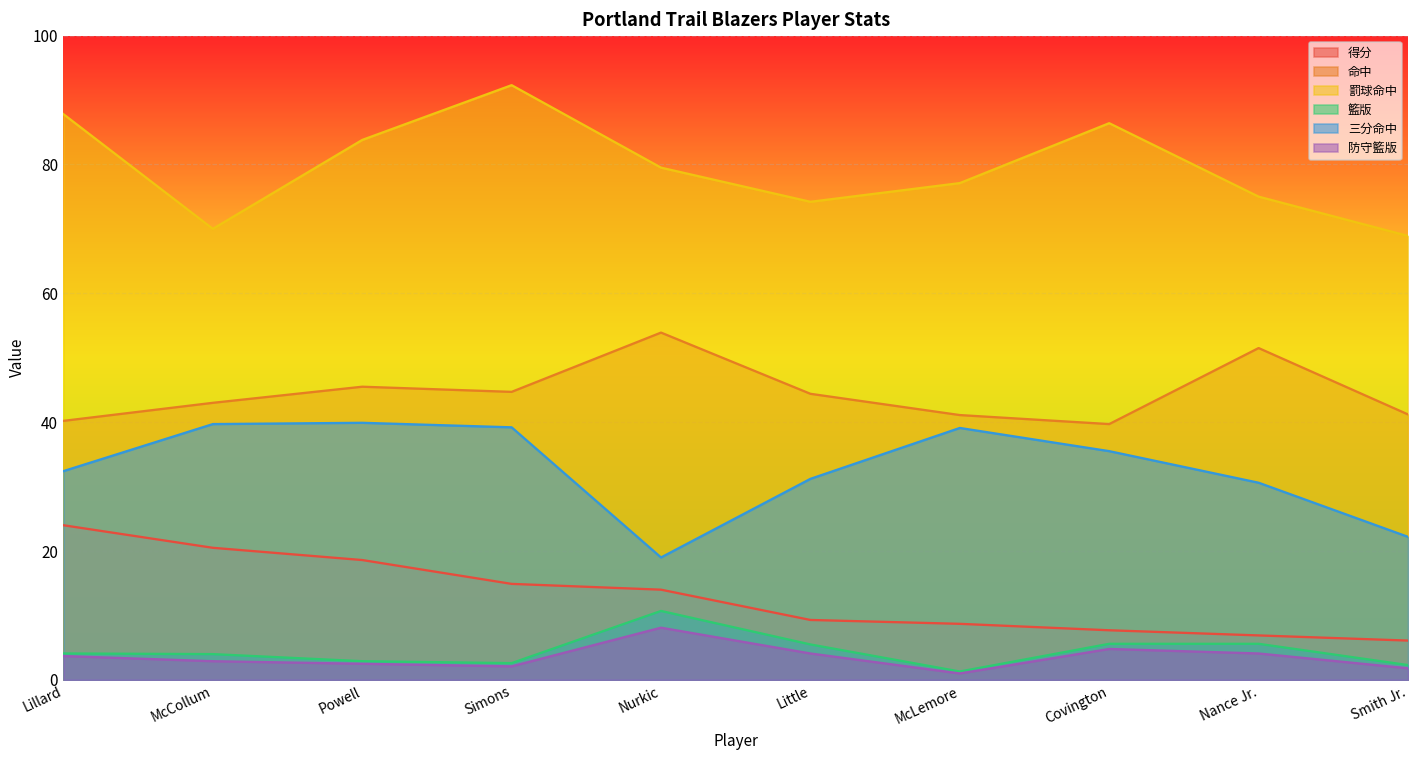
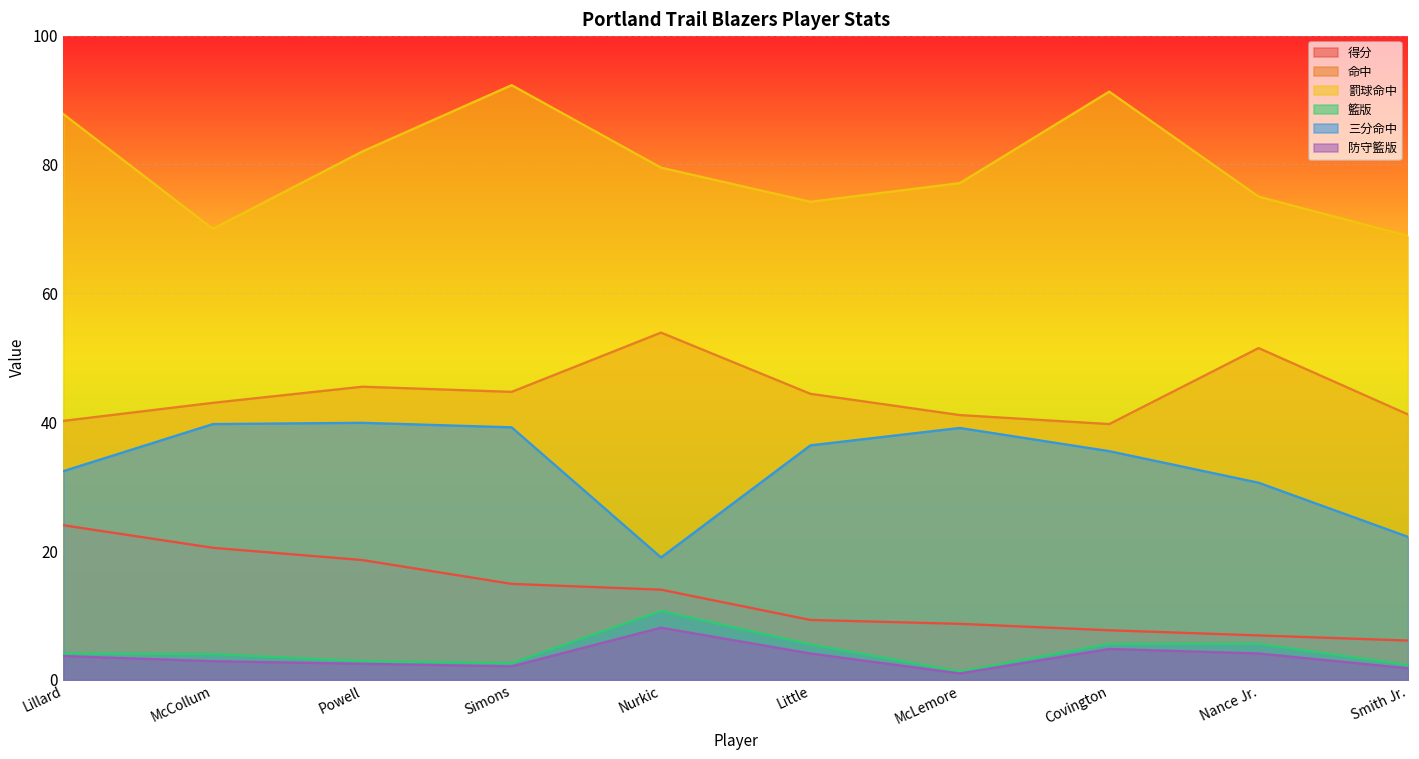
罰球命中, Powell: 84 -> 82
三分命中, Little: 31 -> 36
罰球命中, Covington: 86 -> 91
